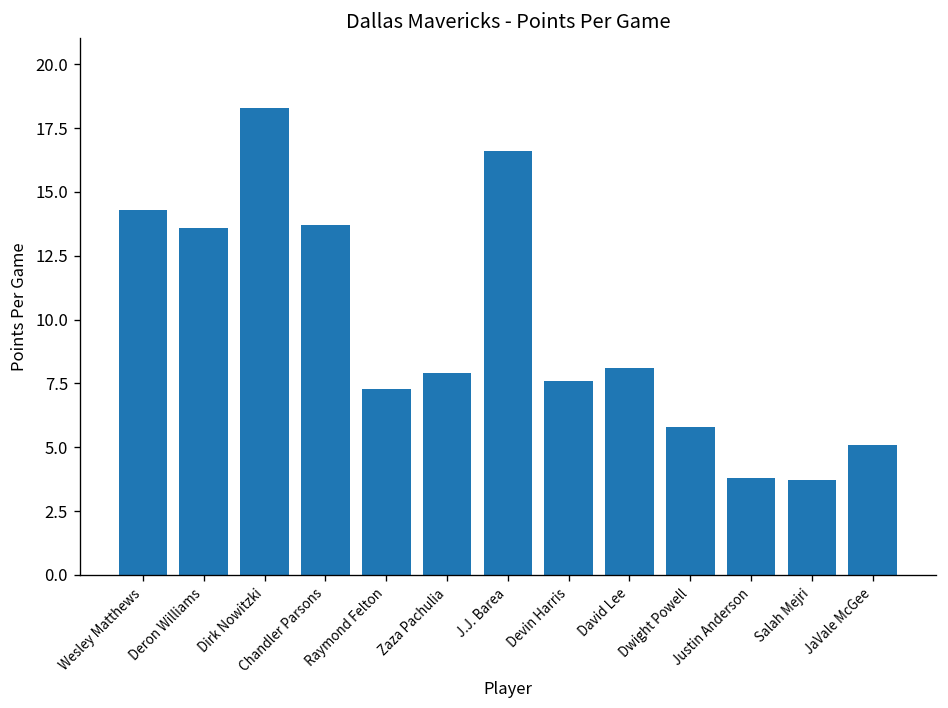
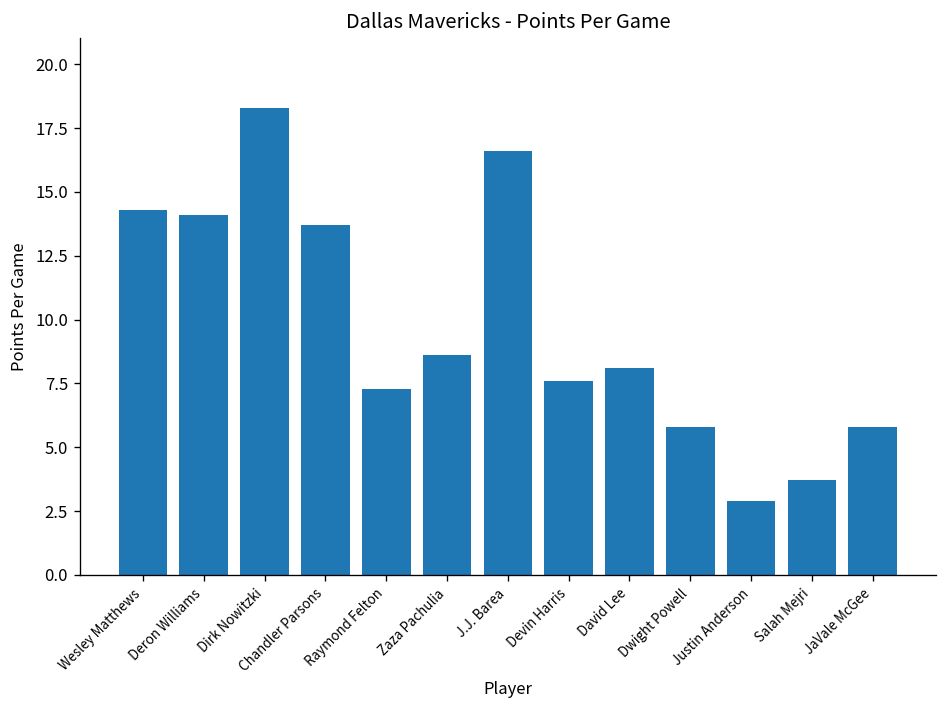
Deron Williams: 13.6 -> 14.1
Zaza Pachulia: 7.9 -> 8.6
Justin Anderson: 3.8 -> 2.9
JaVale McGee: 5.1 -> 5.8
